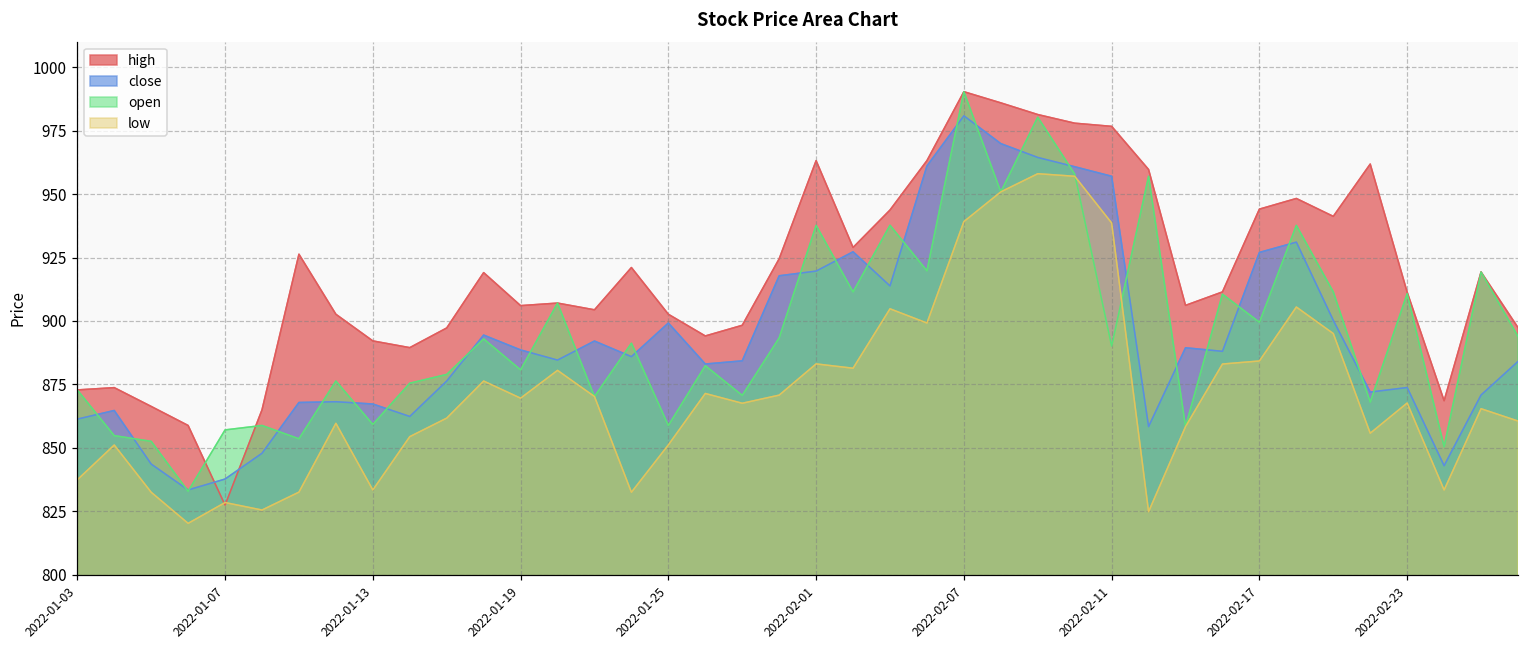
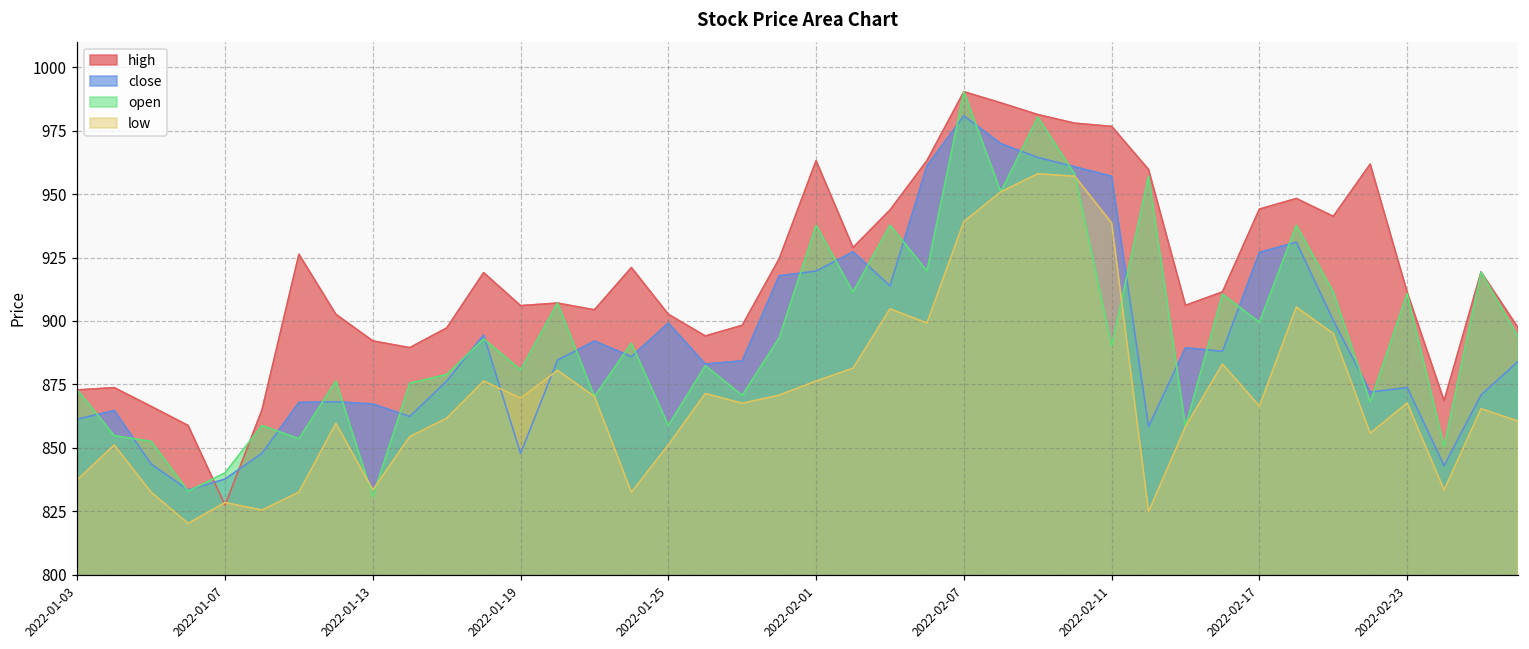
open, 2022-01-07: 857 -> 840
open, 2022-01-13: 859 -> 831
close, 2022-01-19: 889 -> 848
low, 2022-02-01: 883 -> 876
low, 2022-02-17: 884 -> 866
